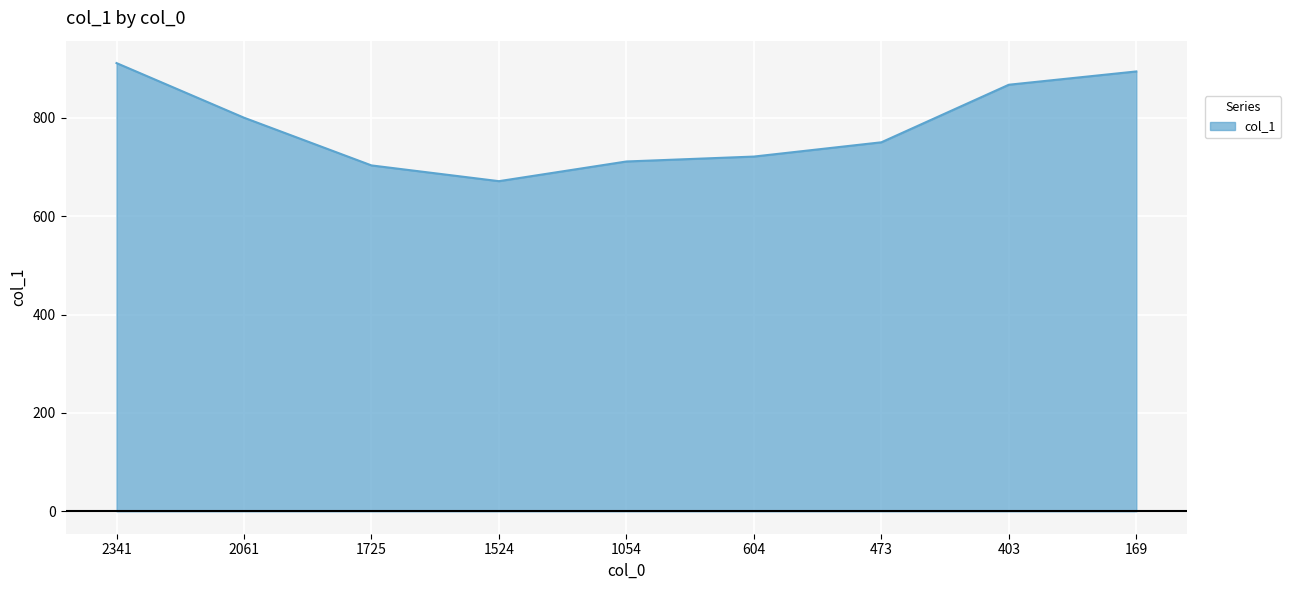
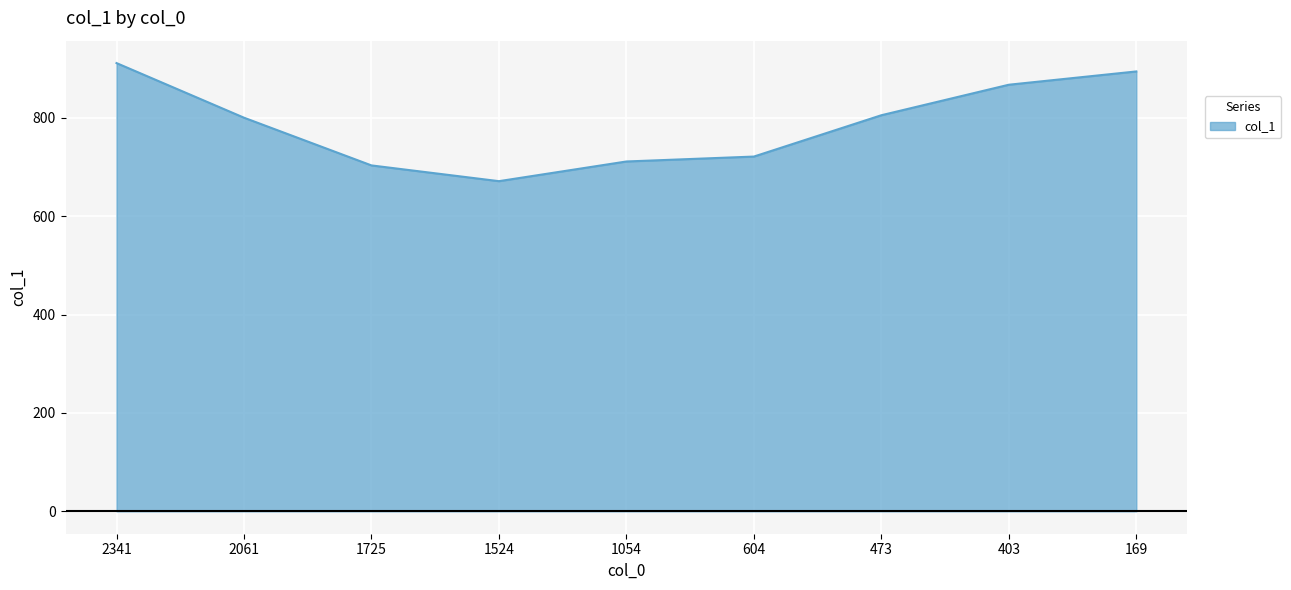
473: 750 -> 810
